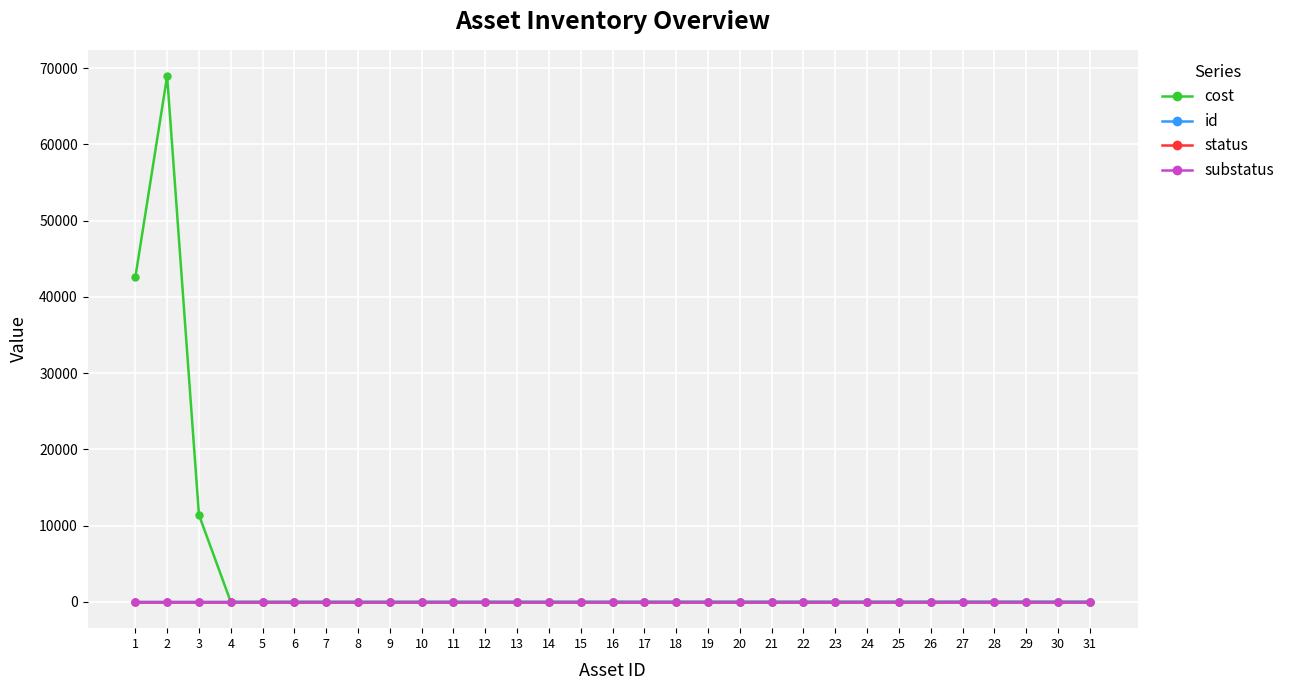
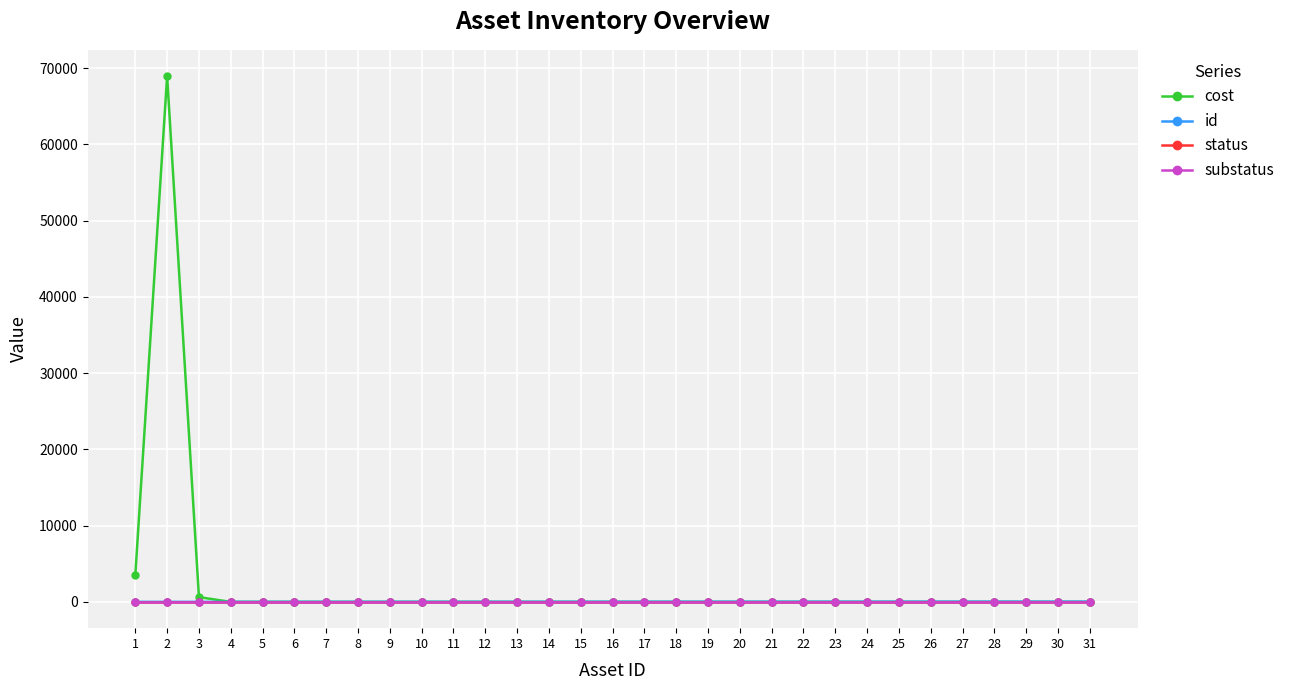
cost, 1: 43000 -> 4000
cost, 3: 11000 -> 1000
